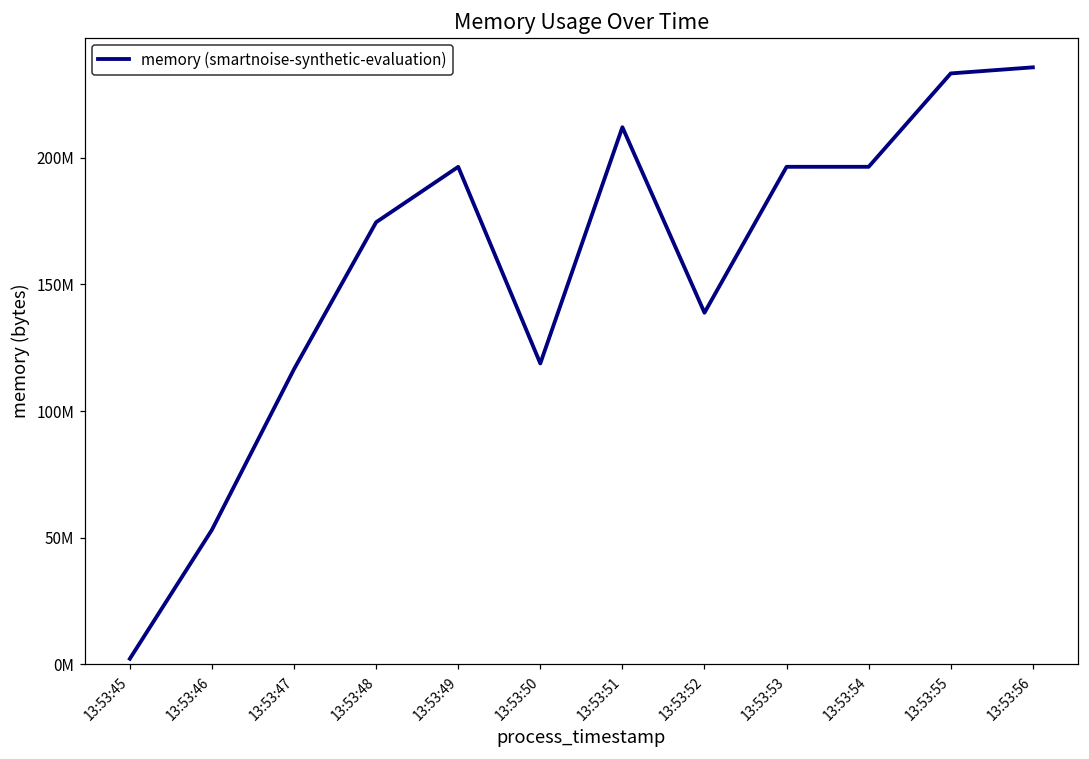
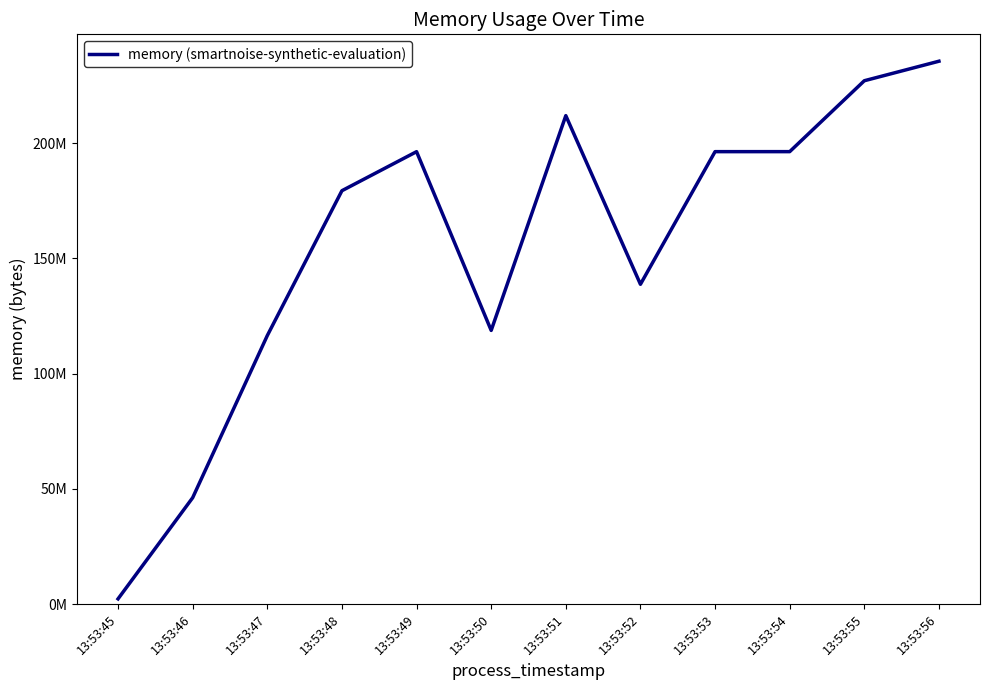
13:53:46: 53000000 -> 46000000
13:53:48: 174000000 -> 179000000
13:53:55: 233000000 -> 227000000
